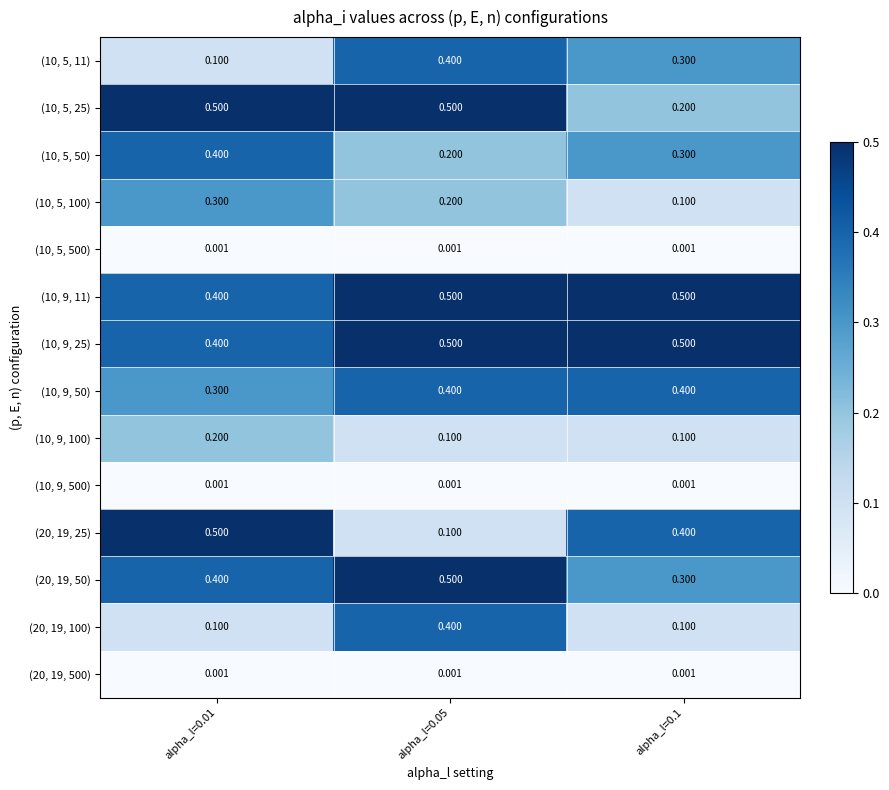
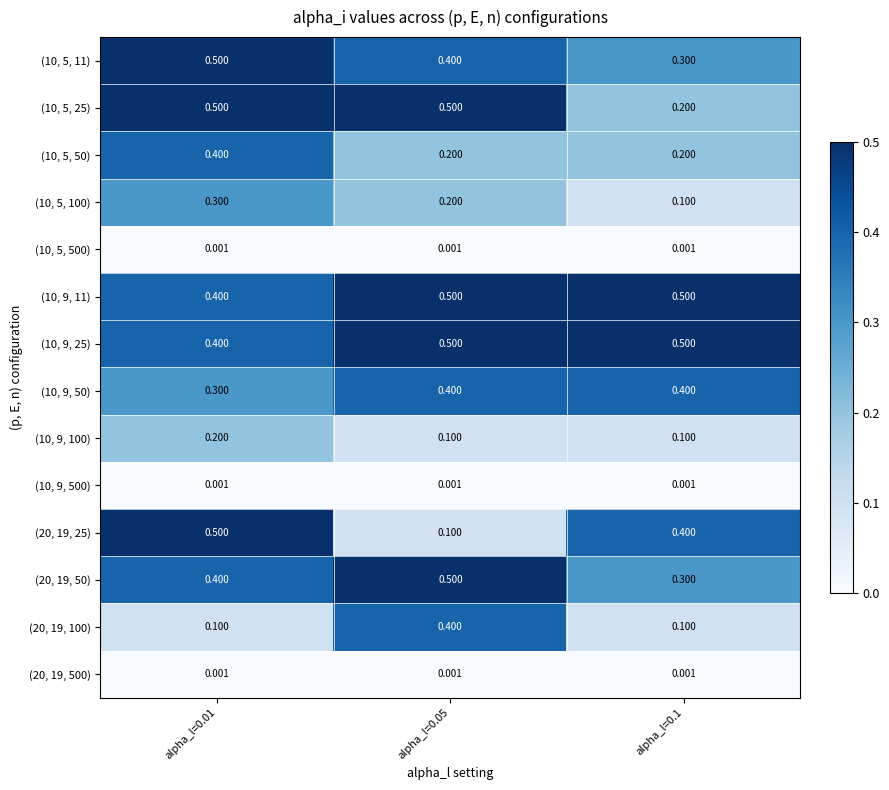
(10, 5, 11), alpha_l=0.01: 0.100 -> 0.500
(10, 5, 50), alpha_l=0.1: 0.300 -> 0.200
